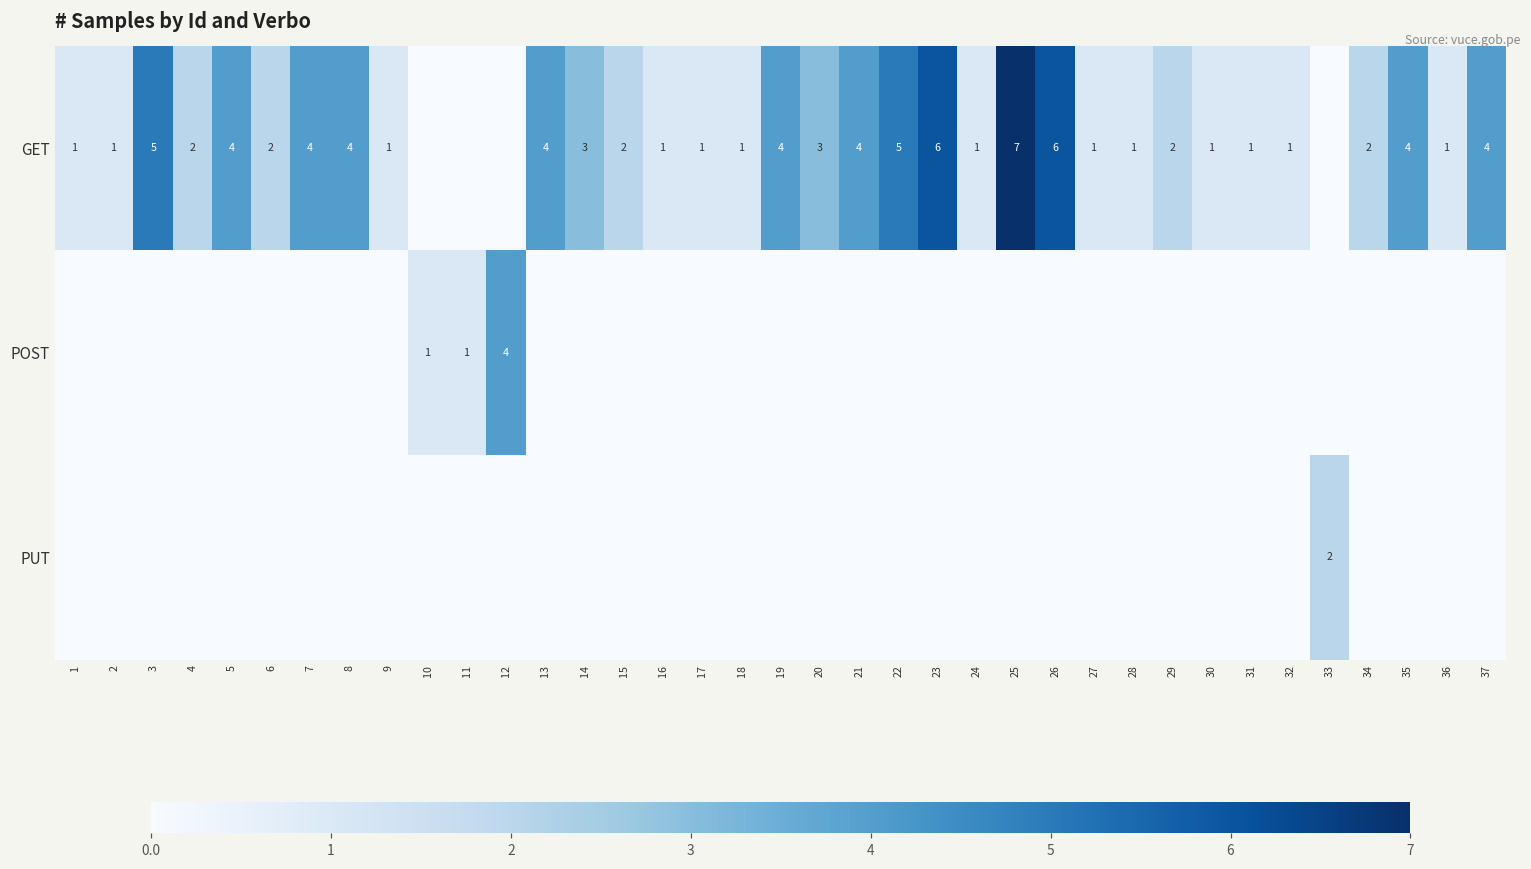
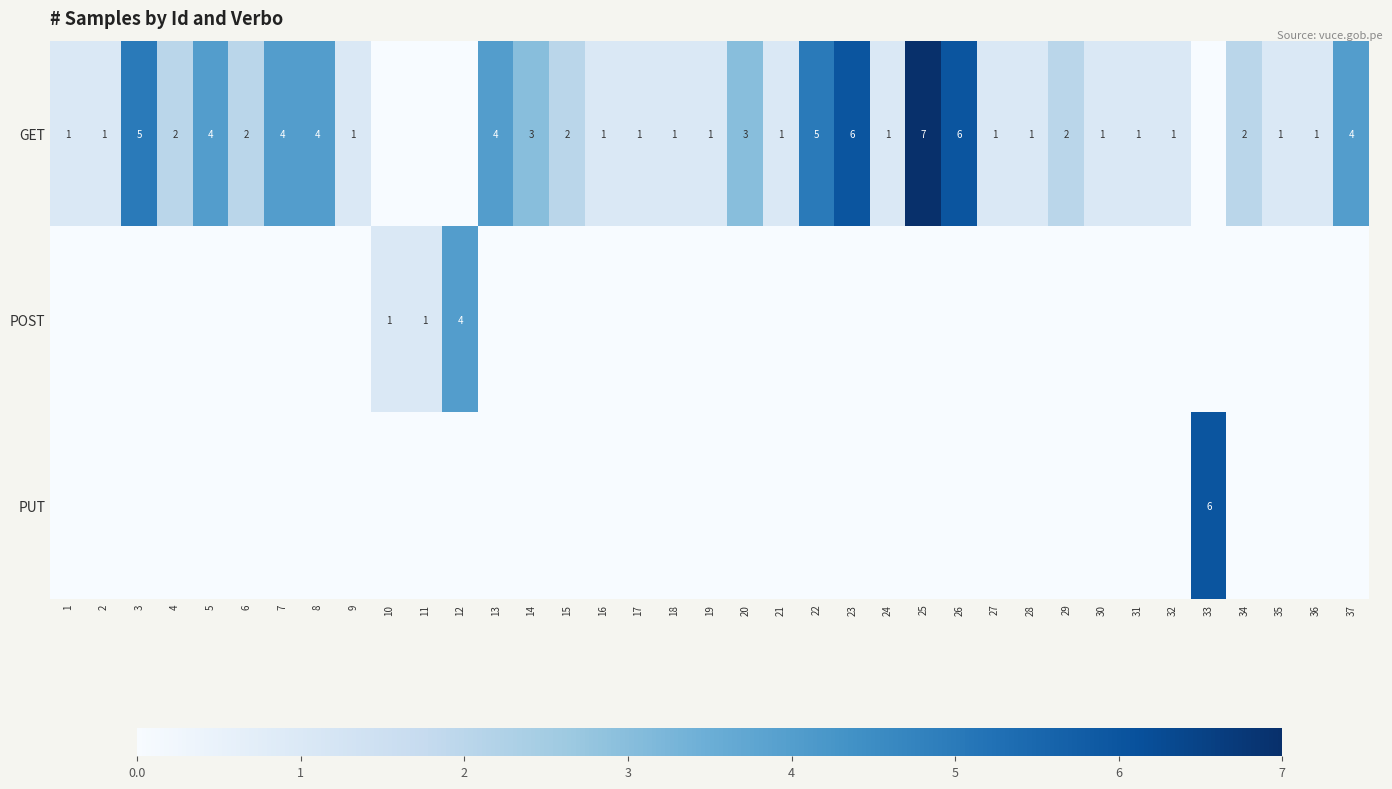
GET, 19: 4 -> 1
GET, 21: 4 -> 1
GET, 35: 4 -> 1
PUT, 33: 2 -> 6
